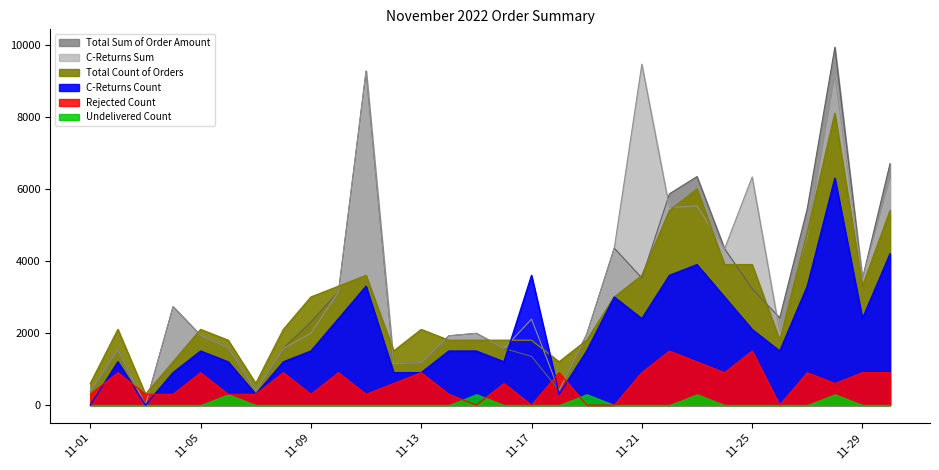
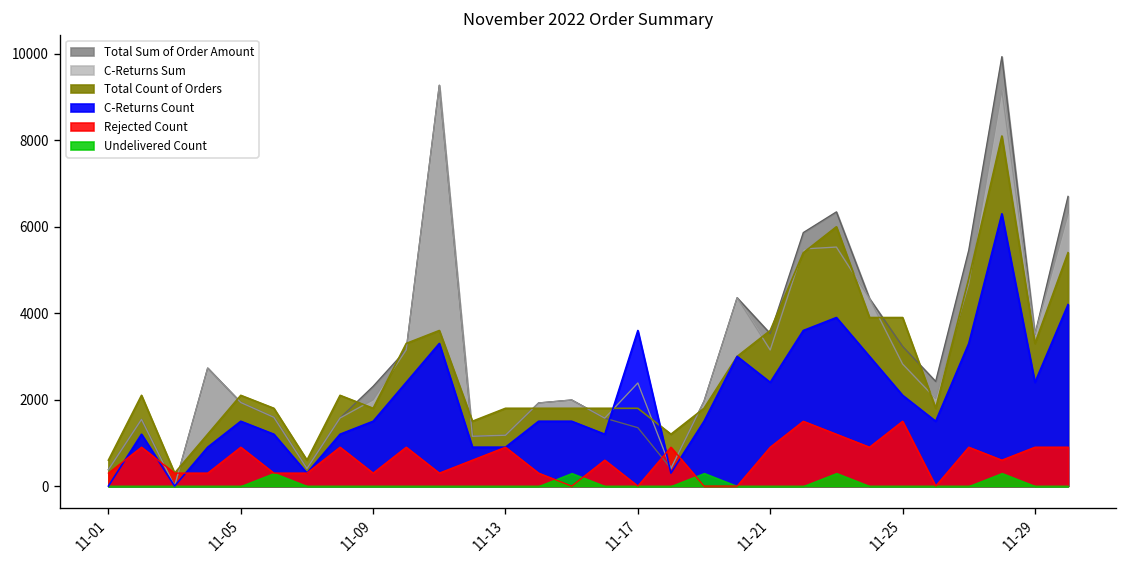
Total Count of Orders, 11-09: 3000 -> 1800
Total Count of Orders, 11-13: 2100 -> 1800
C-Returns Sum, 11-21: 9500 -> 3100
C-Returns Sum, 11-25: 6300 -> 2800
